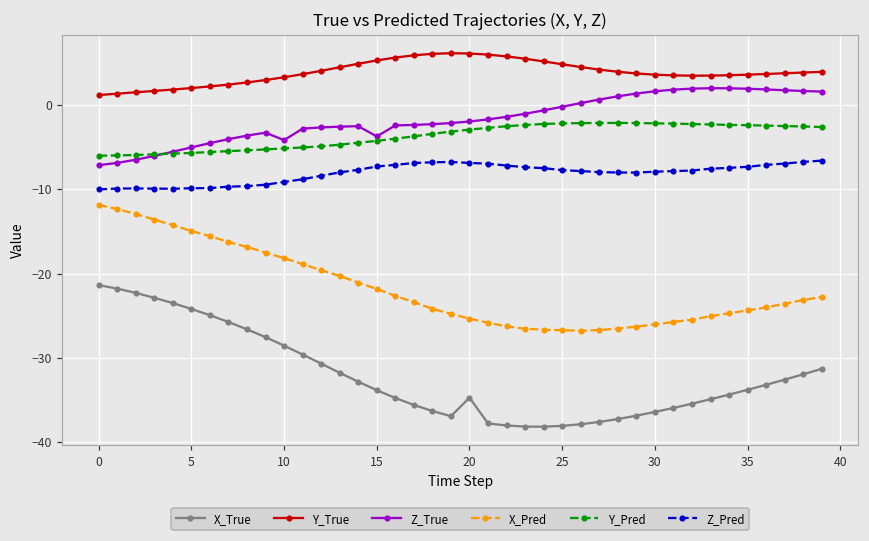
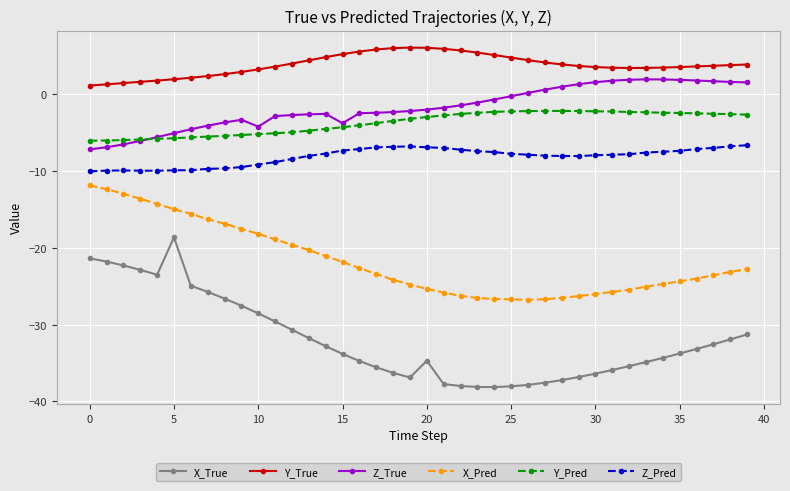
X_True, 5: -24 -> -19
